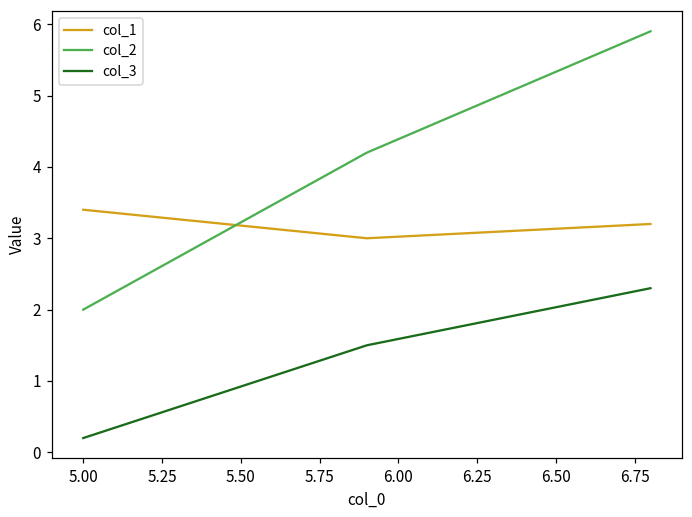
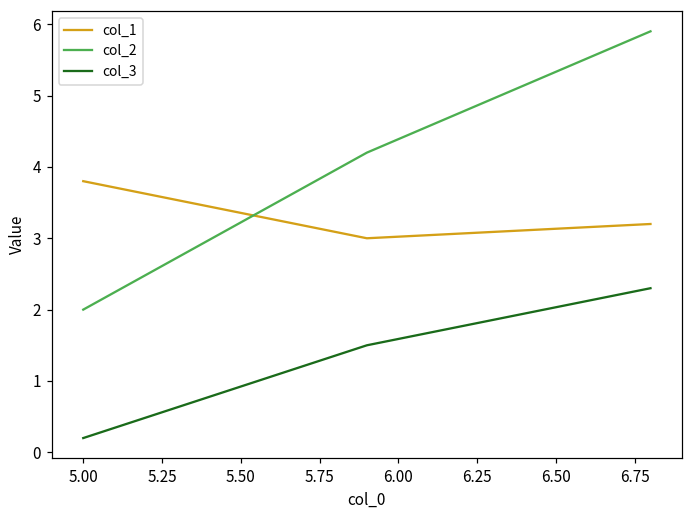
col_1, 5.00: 3.4 -> 3.8
